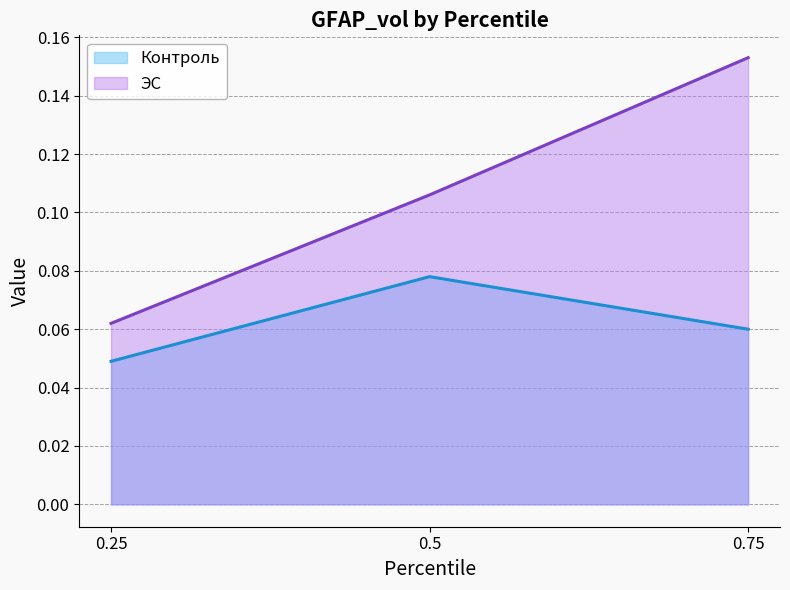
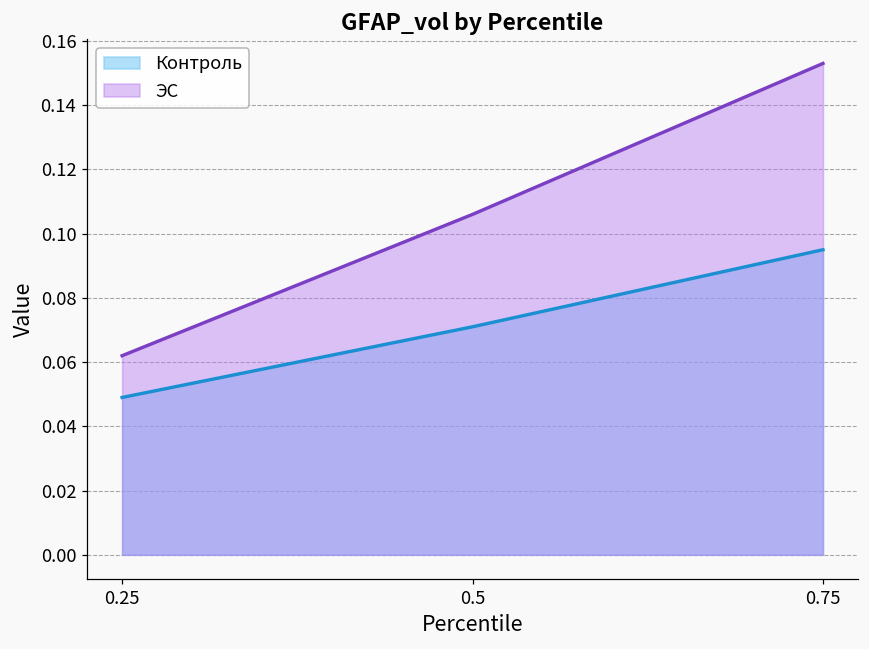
Контроль, 0.5: 0.078 -> 0.071
Контроль, 0.75: 0.060 -> 0.095
